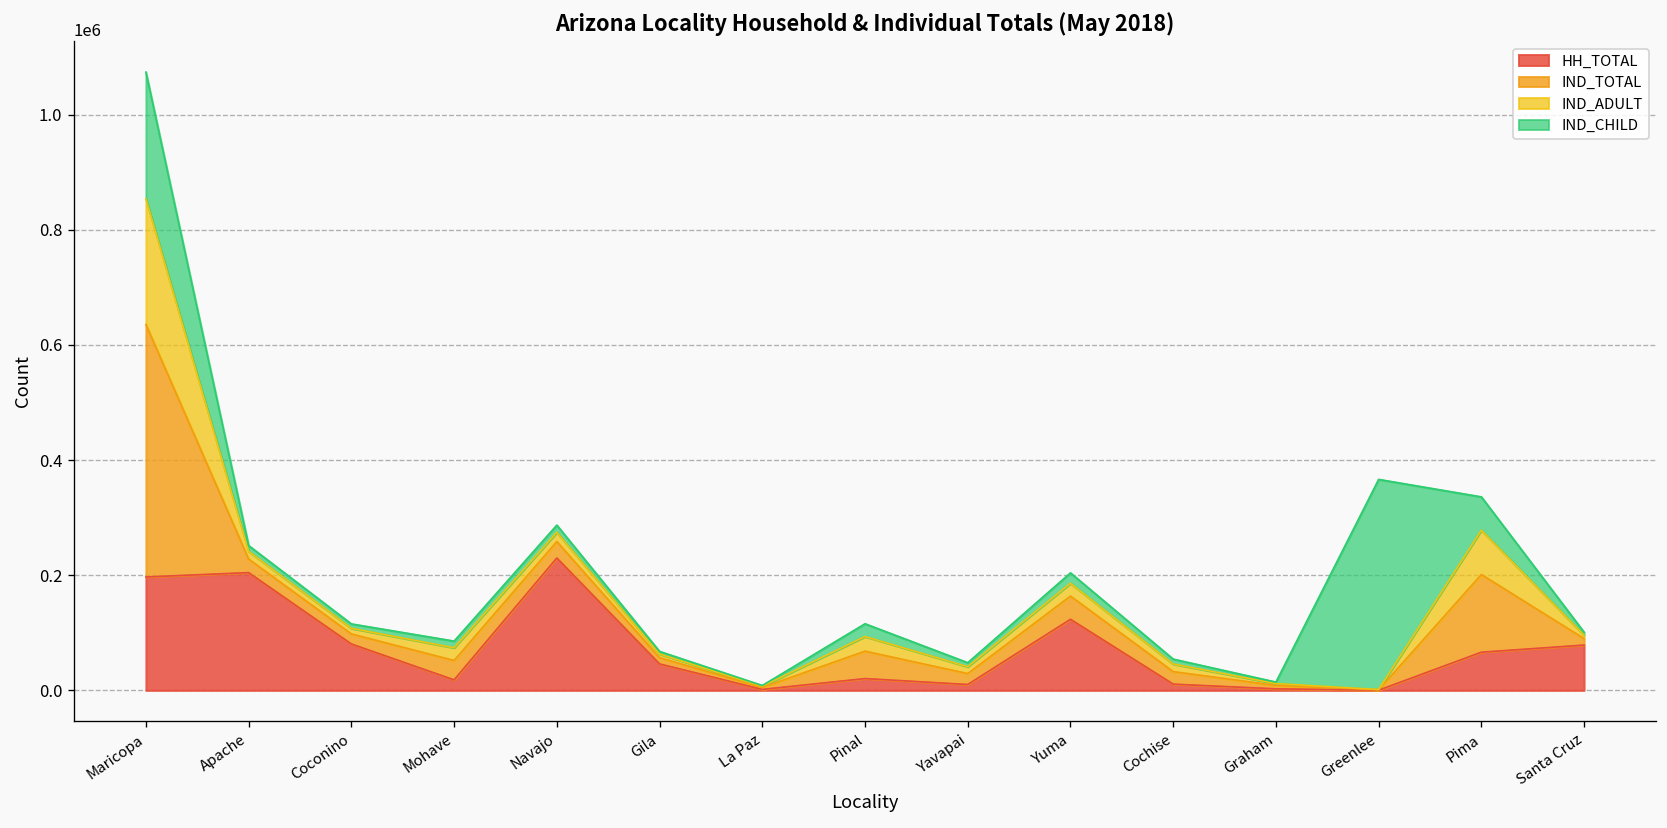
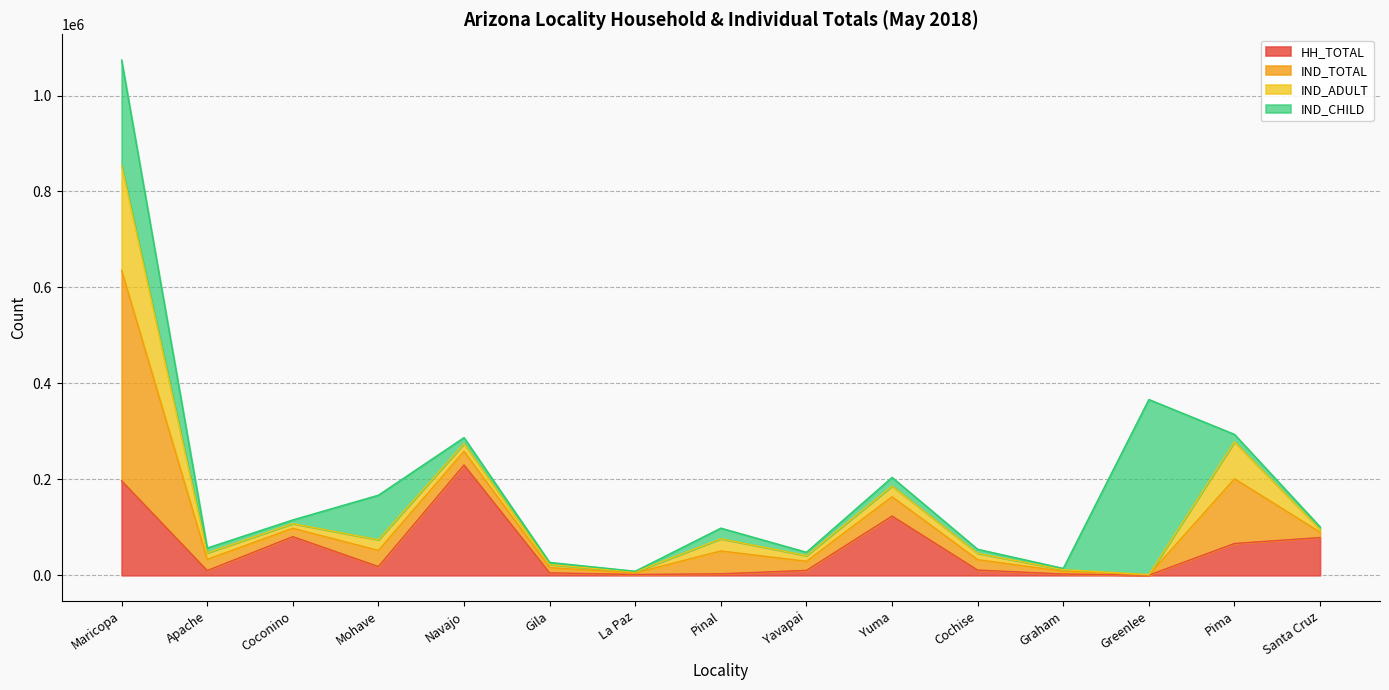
HH_TOTAL, Apache: 200000 -> 10000
IND_CHILD, Mohave: 10000 -> 90000
HH_TOTAL, Gila: 50000 -> 10000
HH_TOTAL, Pinal: 20000 -> 0
IND_CHILD, Pima: 60000 -> 20000
